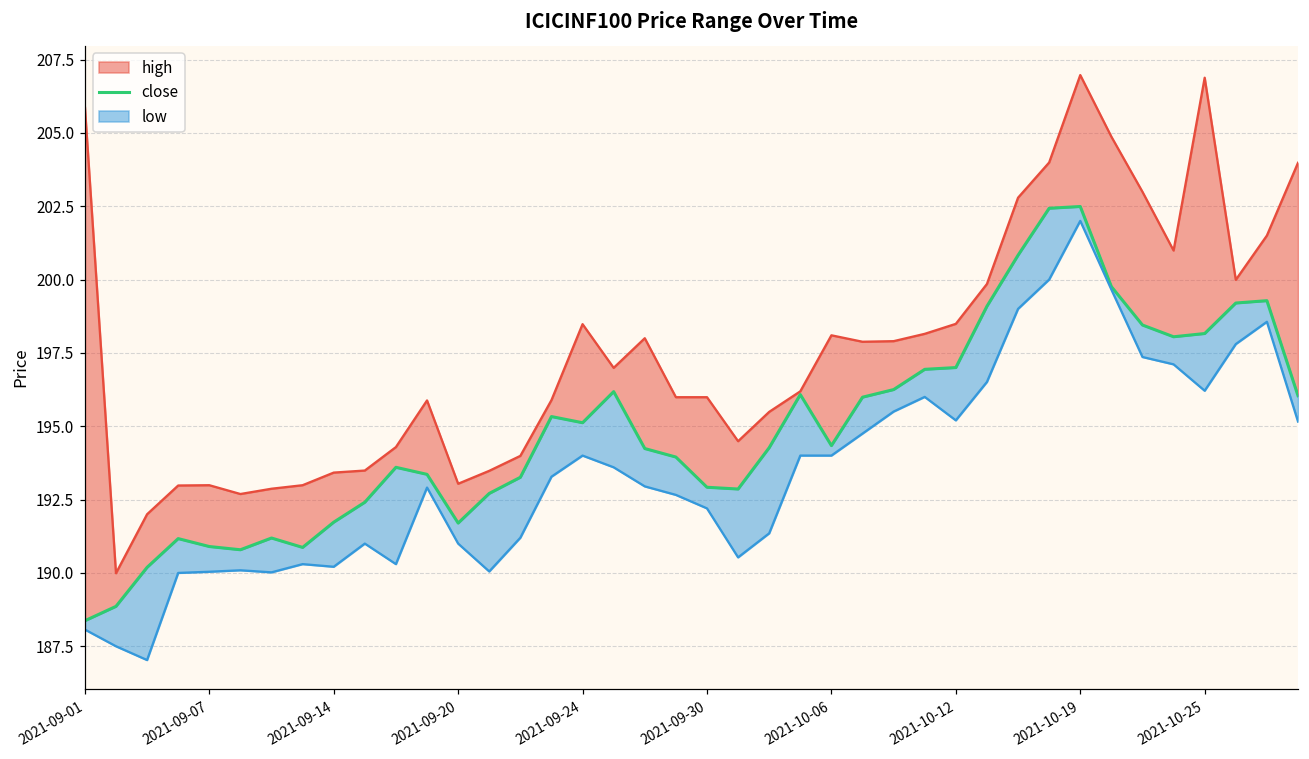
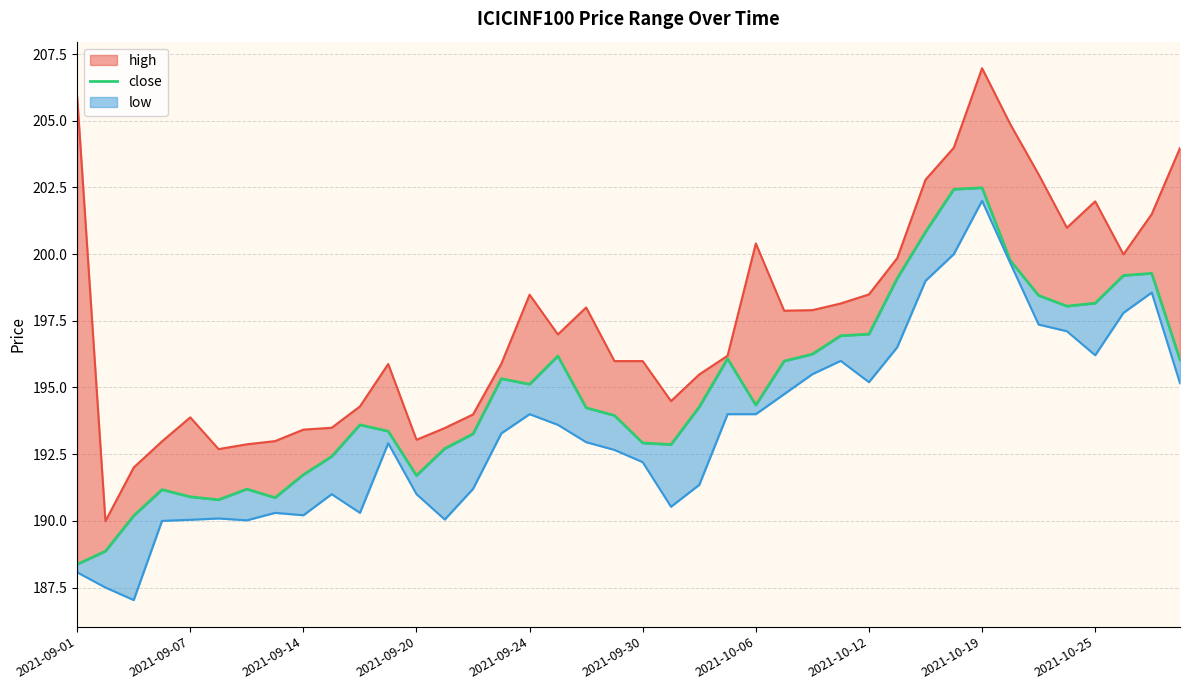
high, 2021-09-07: 193.0 -> 193.9
high, 2021-10-06: 198.1 -> 200.4
high, 2021-10-25: 206.9 -> 202.0
